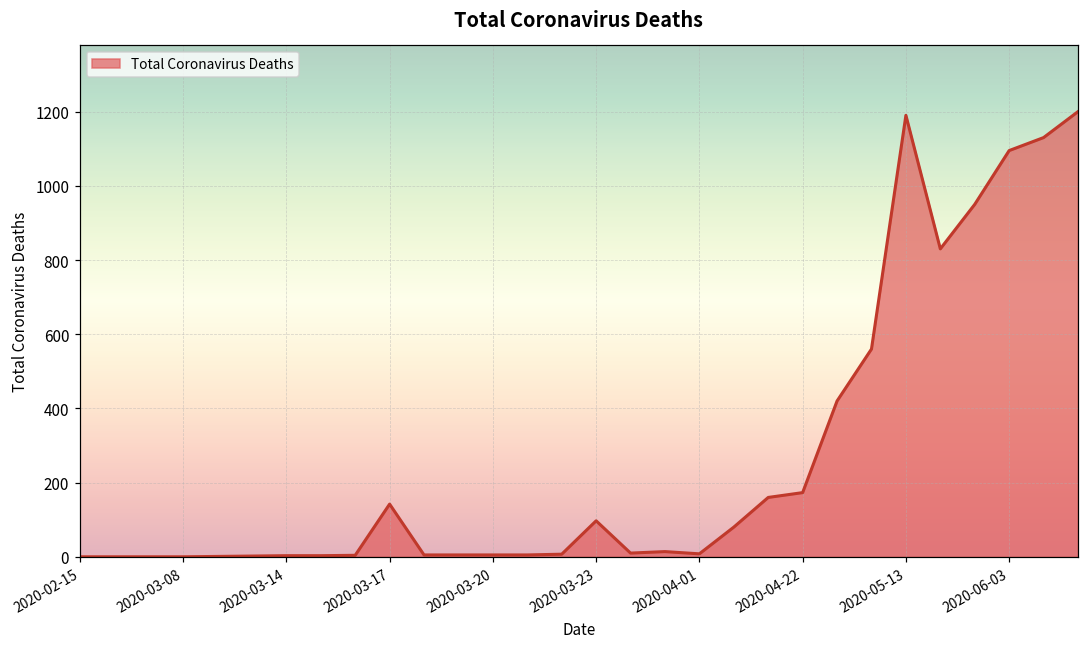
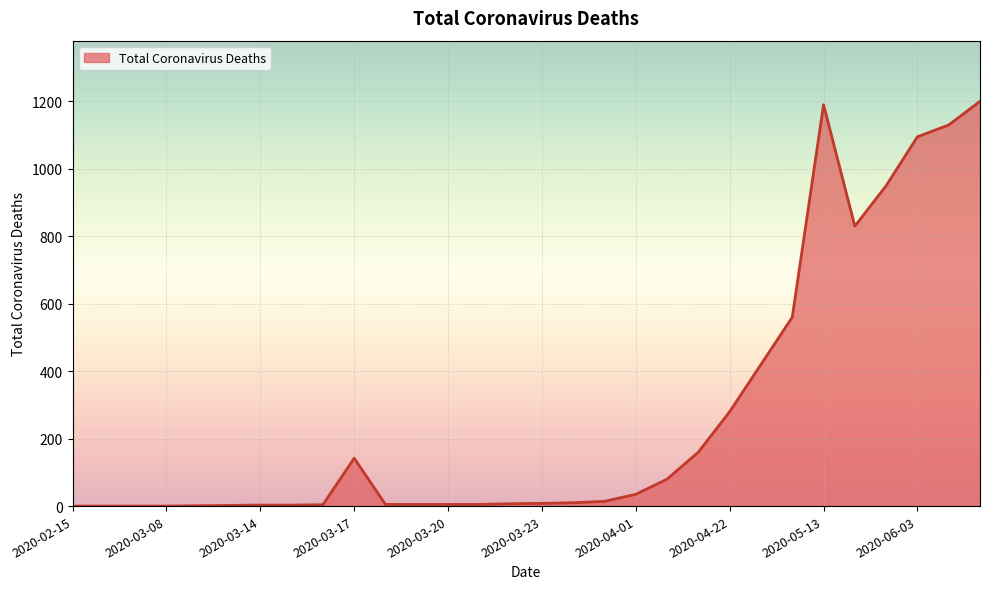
2020-03-23: 100 -> 10
2020-04-01: 10 -> 40
2020-04-22: 170 -> 280
